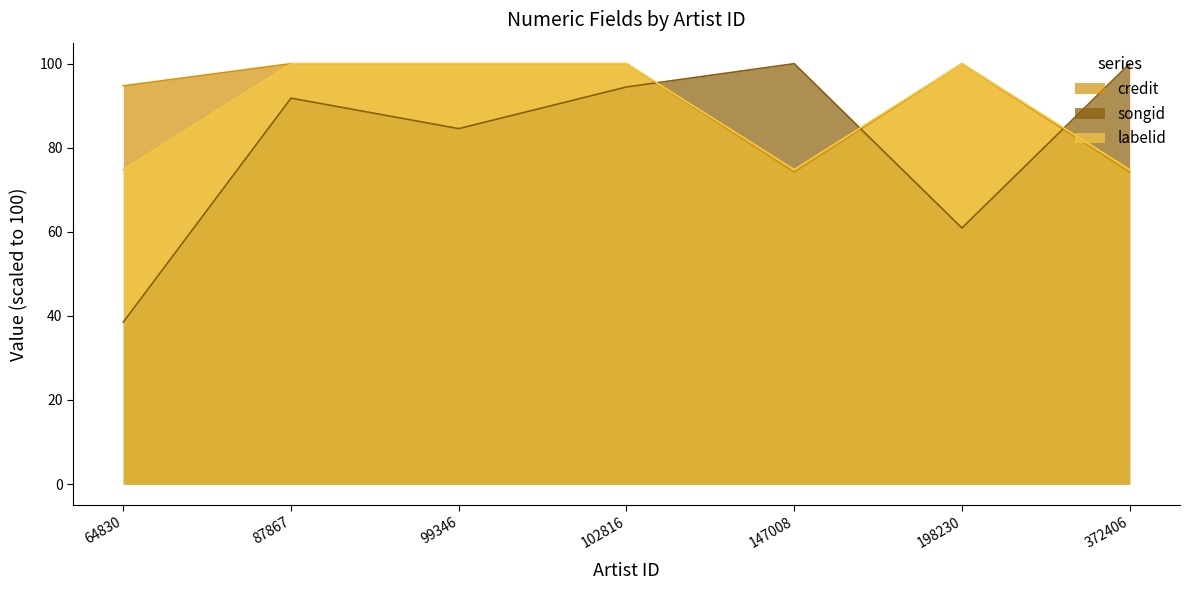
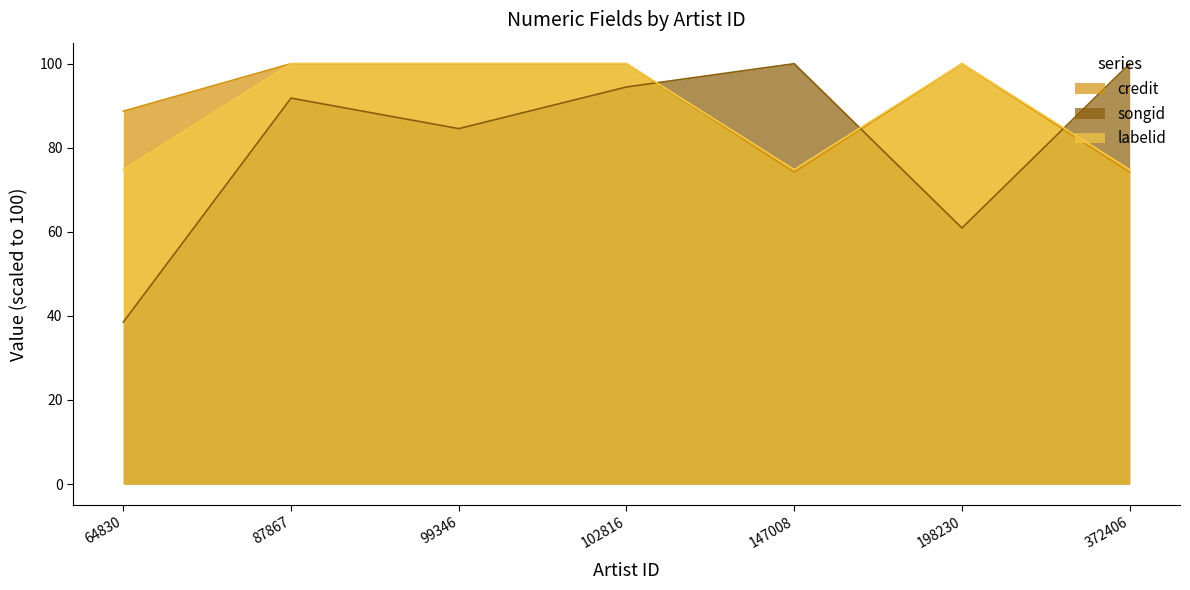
credit, 64830: 95 -> 89
